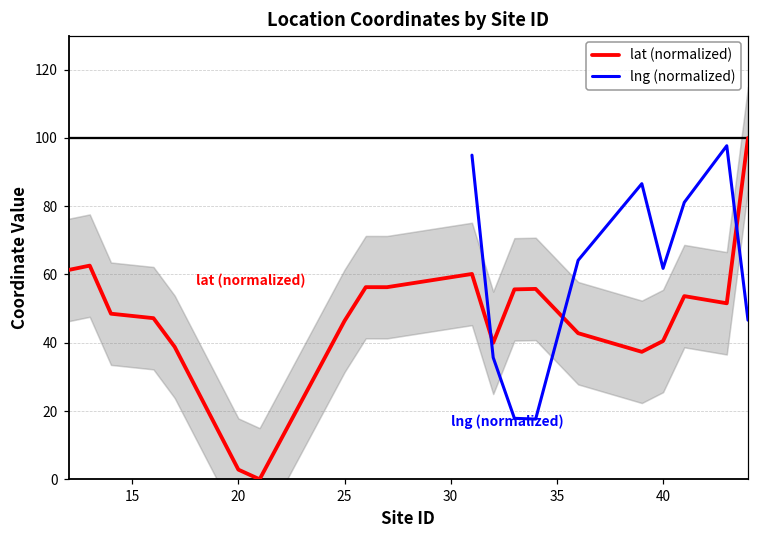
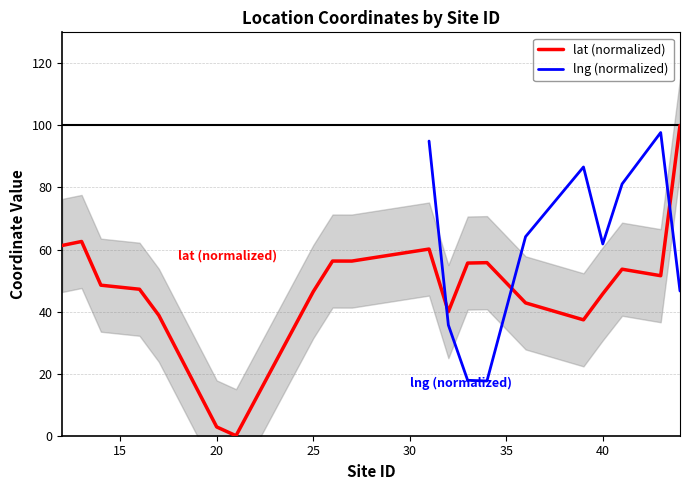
lat (normalized), 40: 41 -> 46
